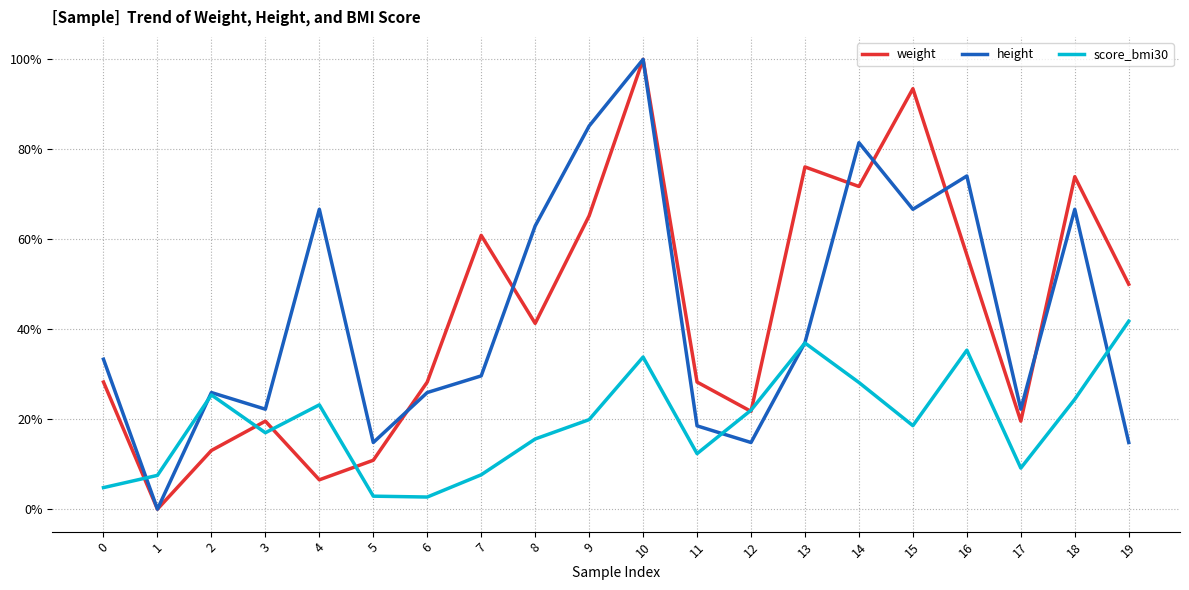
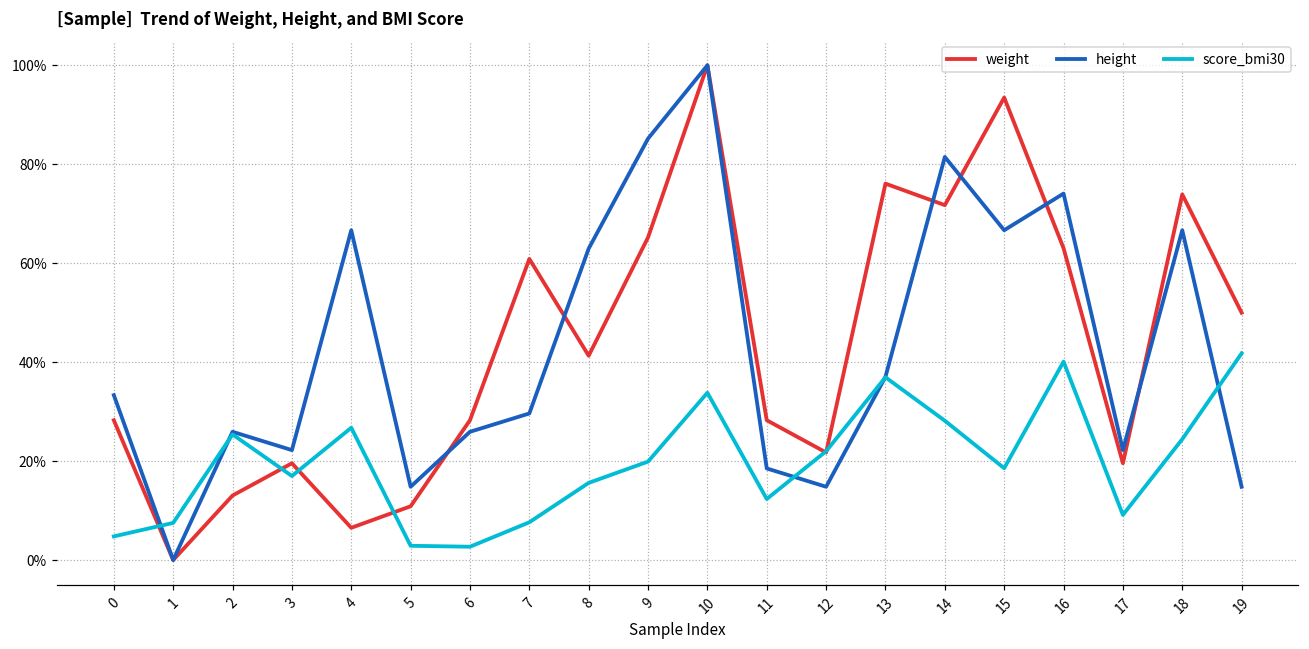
score_bmi30, 4: 23% -> 27%
weight, 16: 57% -> 63%
score_bmi30, 16: 35% -> 40%
